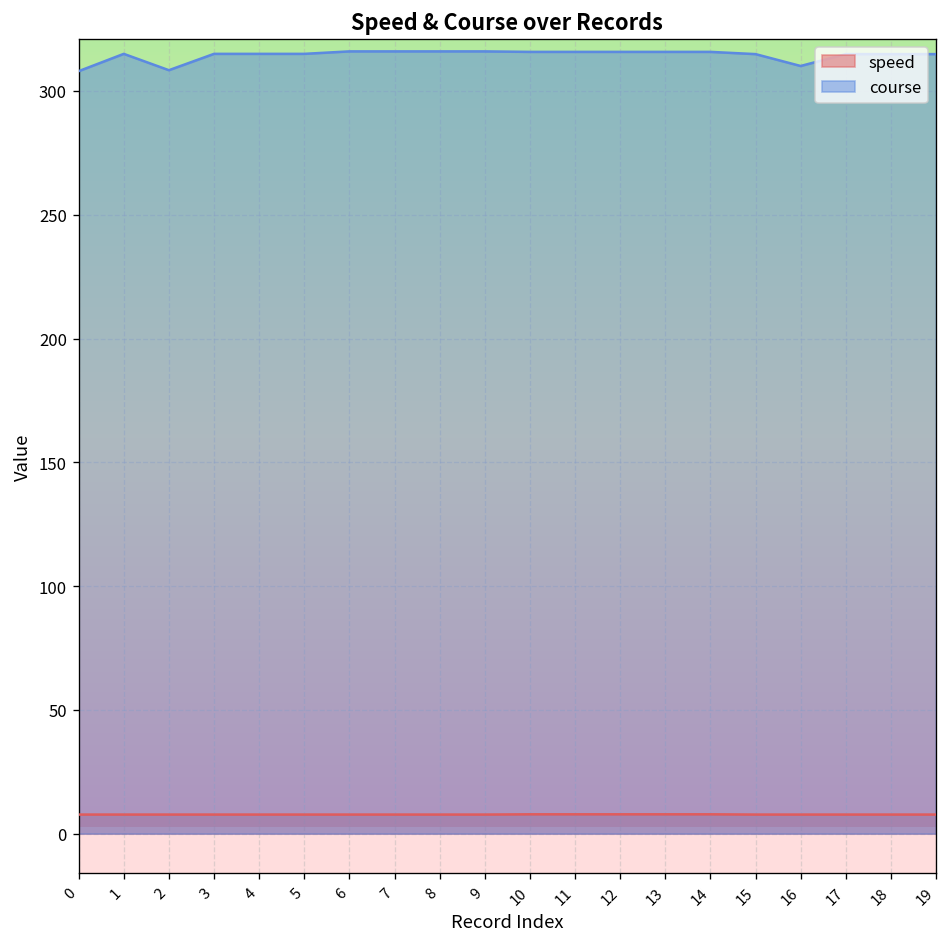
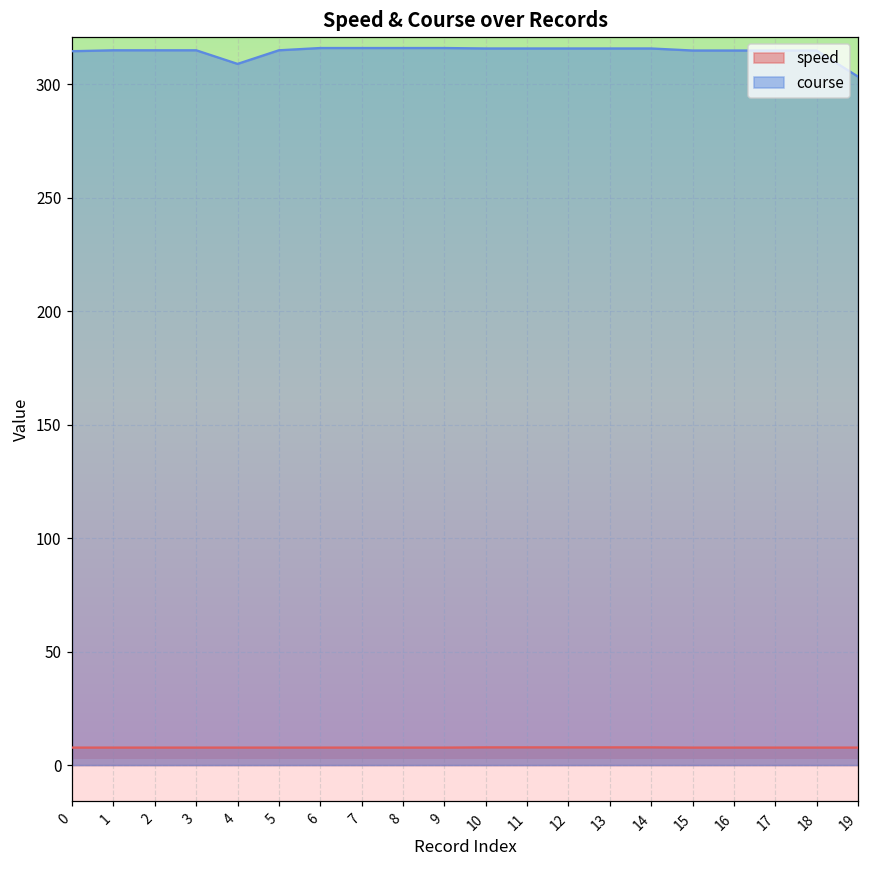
course, 0: 308 -> 315
course, 2: 308 -> 315
course, 4: 315 -> 309
course, 16: 310 -> 315
course, 19: 315 -> 303
